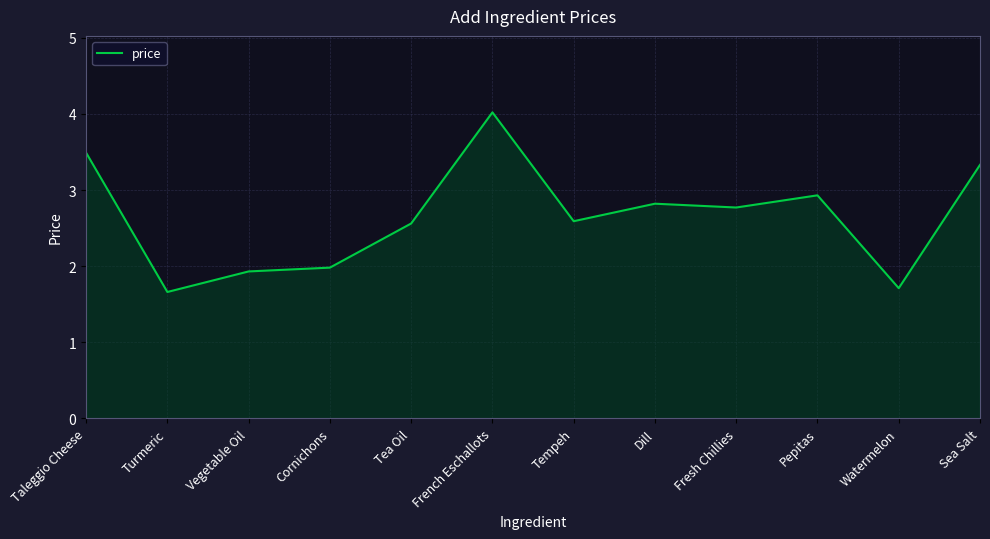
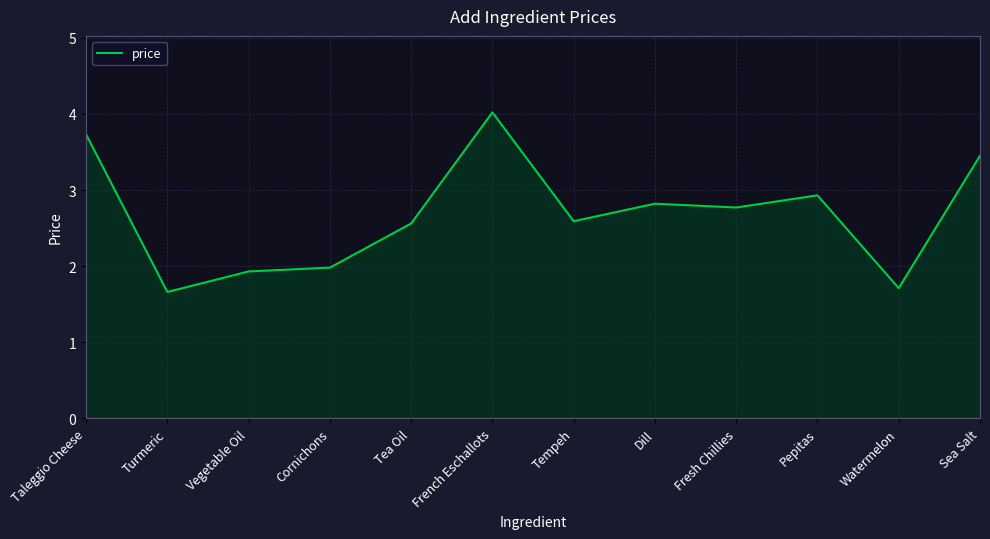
Taleggio Cheese: 3.5 -> 3.7
Sea Salt: 3.3 -> 3.5
